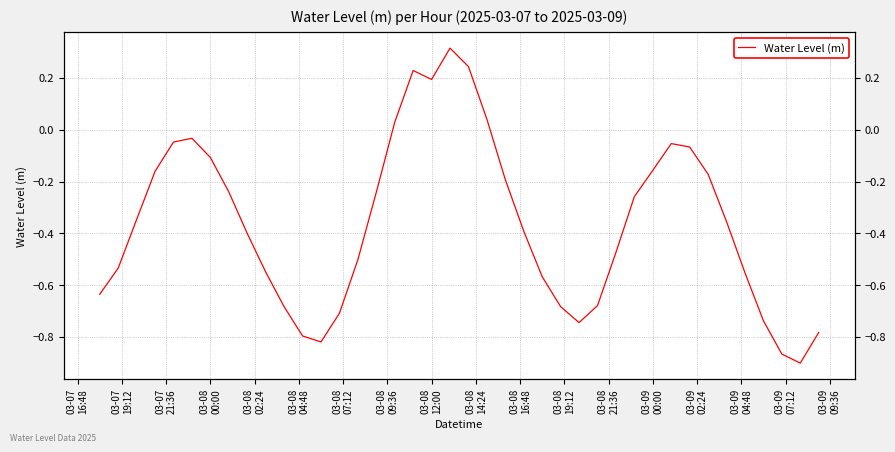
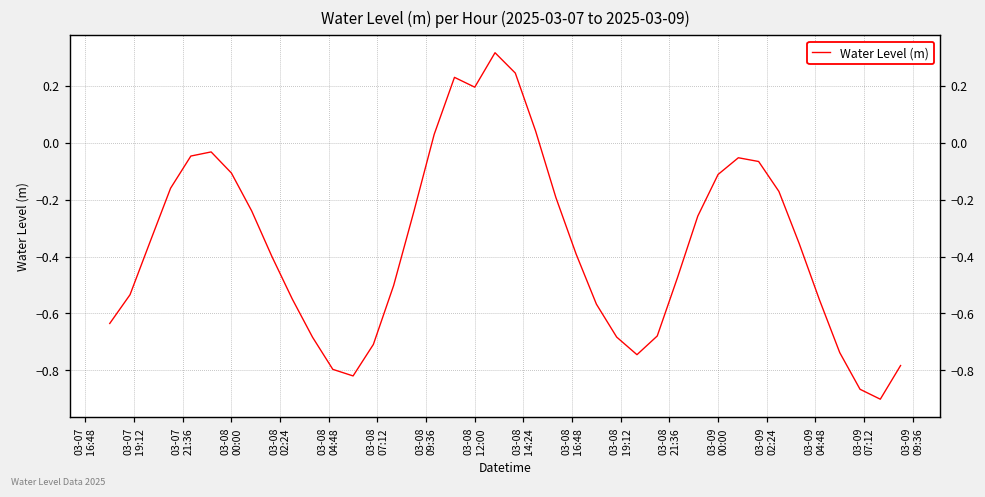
03-09 00:00: -0.16 -> -0.11
